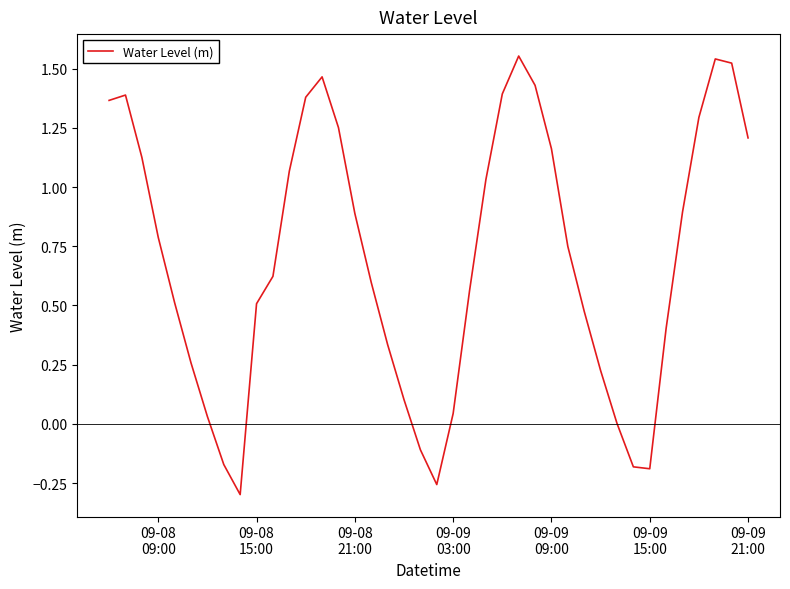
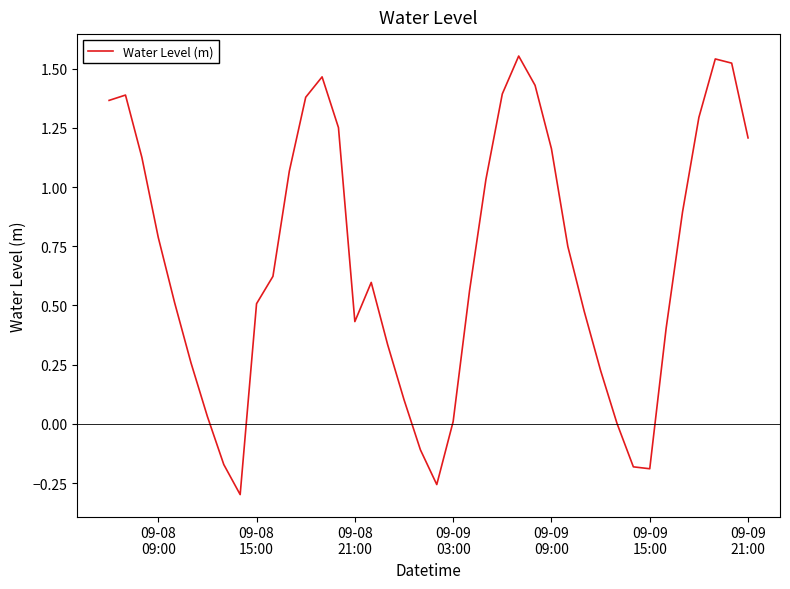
09-08 21:00: 0.89 -> 0.43
09-09 03:00: 0.04 -> 0.01
